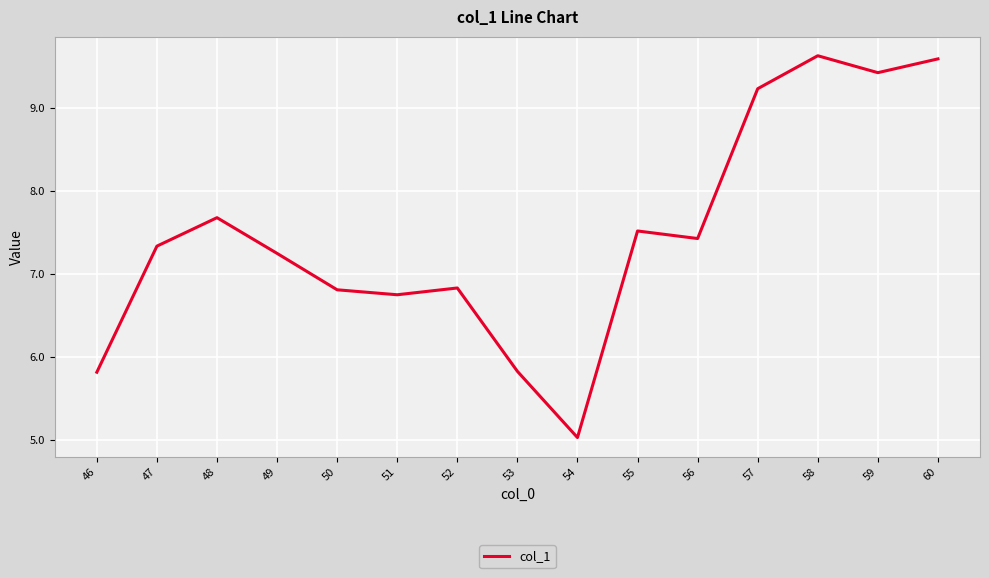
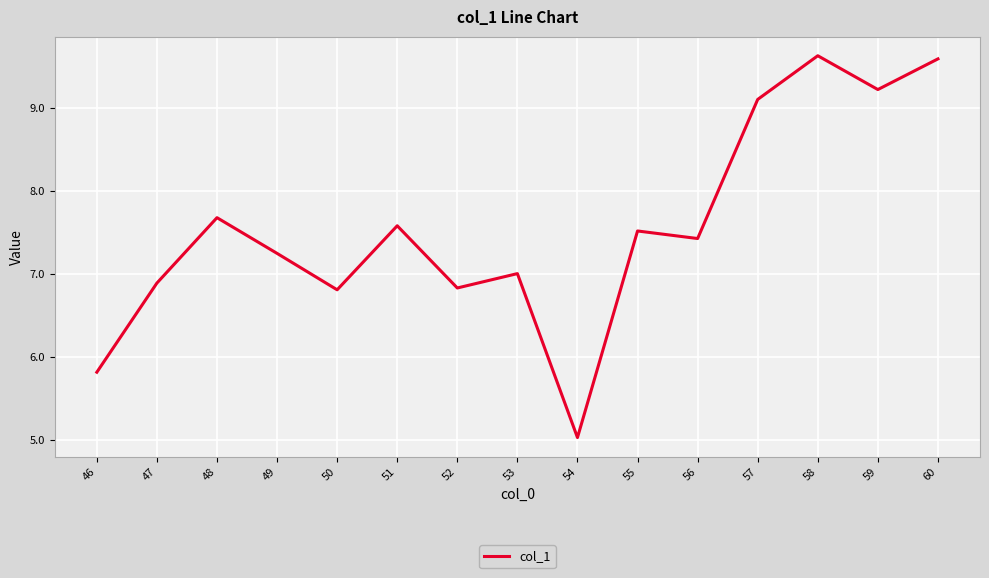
47: 7.3 -> 6.9
51: 6.7 -> 7.6
53: 5.8 -> 7.0
57: 9.2 -> 9.1
59: 9.4 -> 9.2
